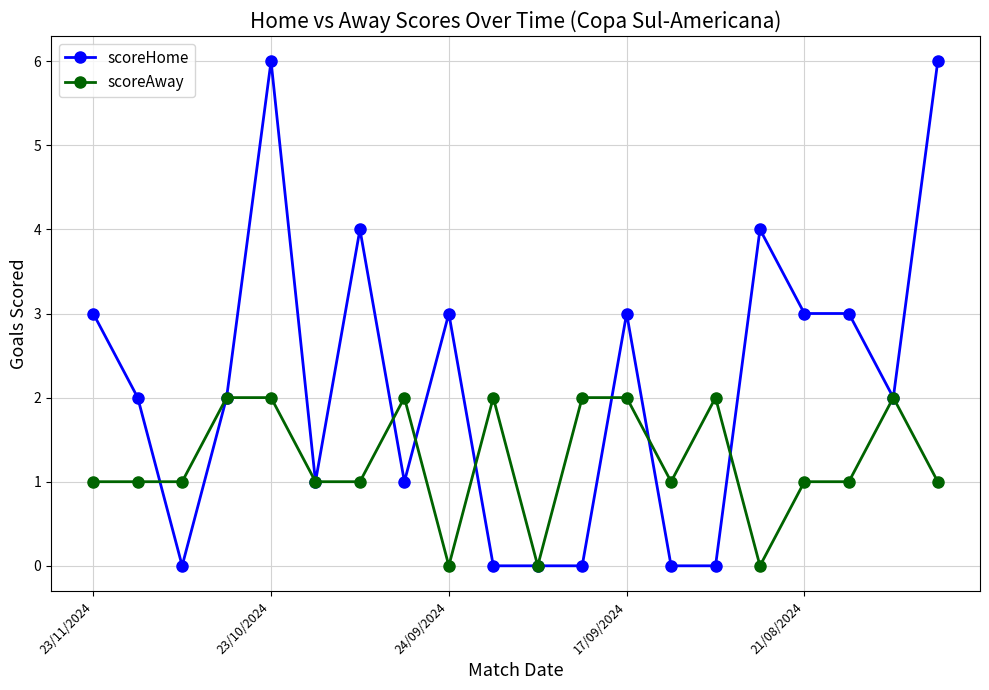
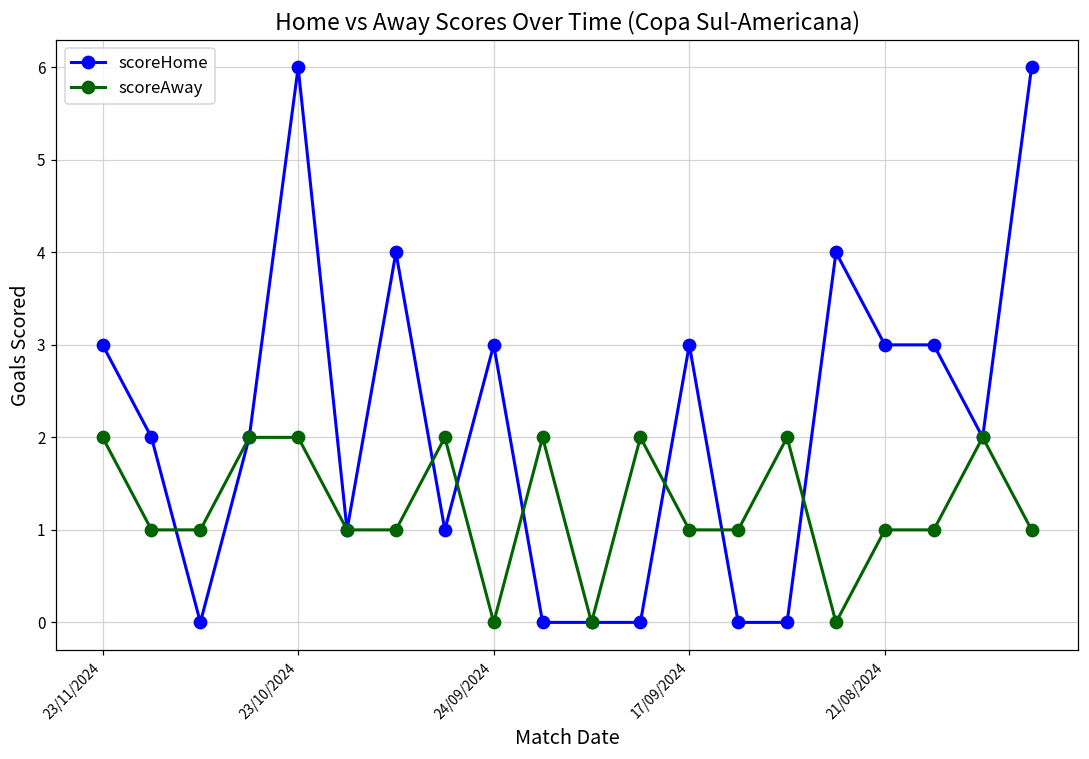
scoreAway, 23/11/2024: 1 -> 2
scoreAway, 17/09/2024: 2 -> 1
